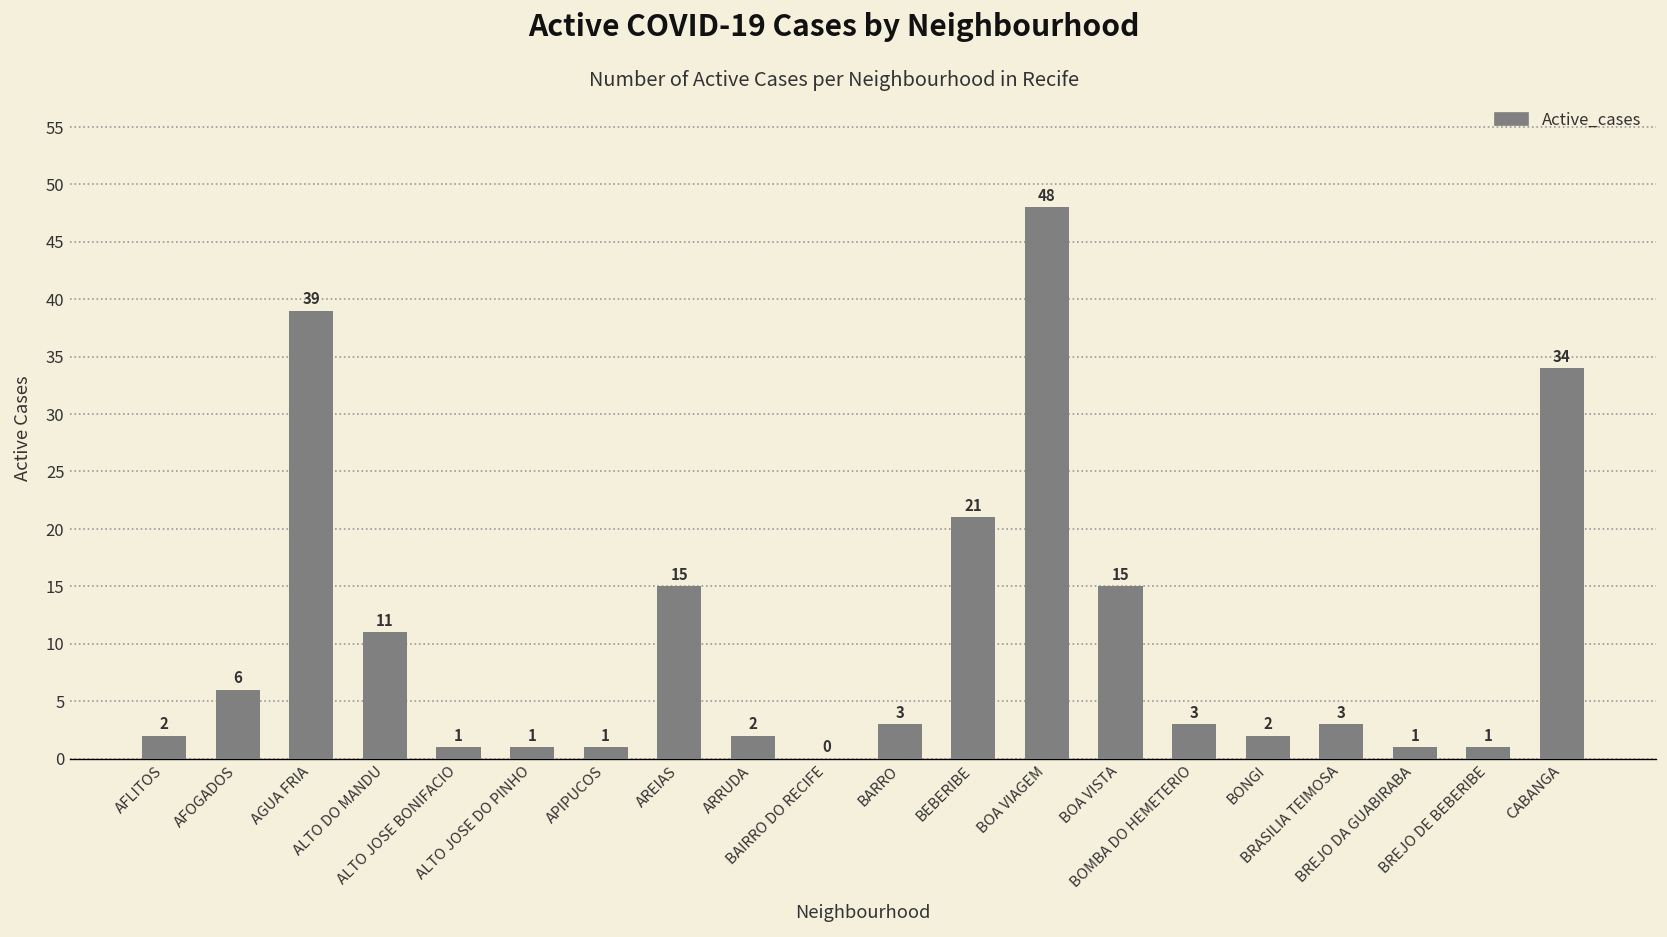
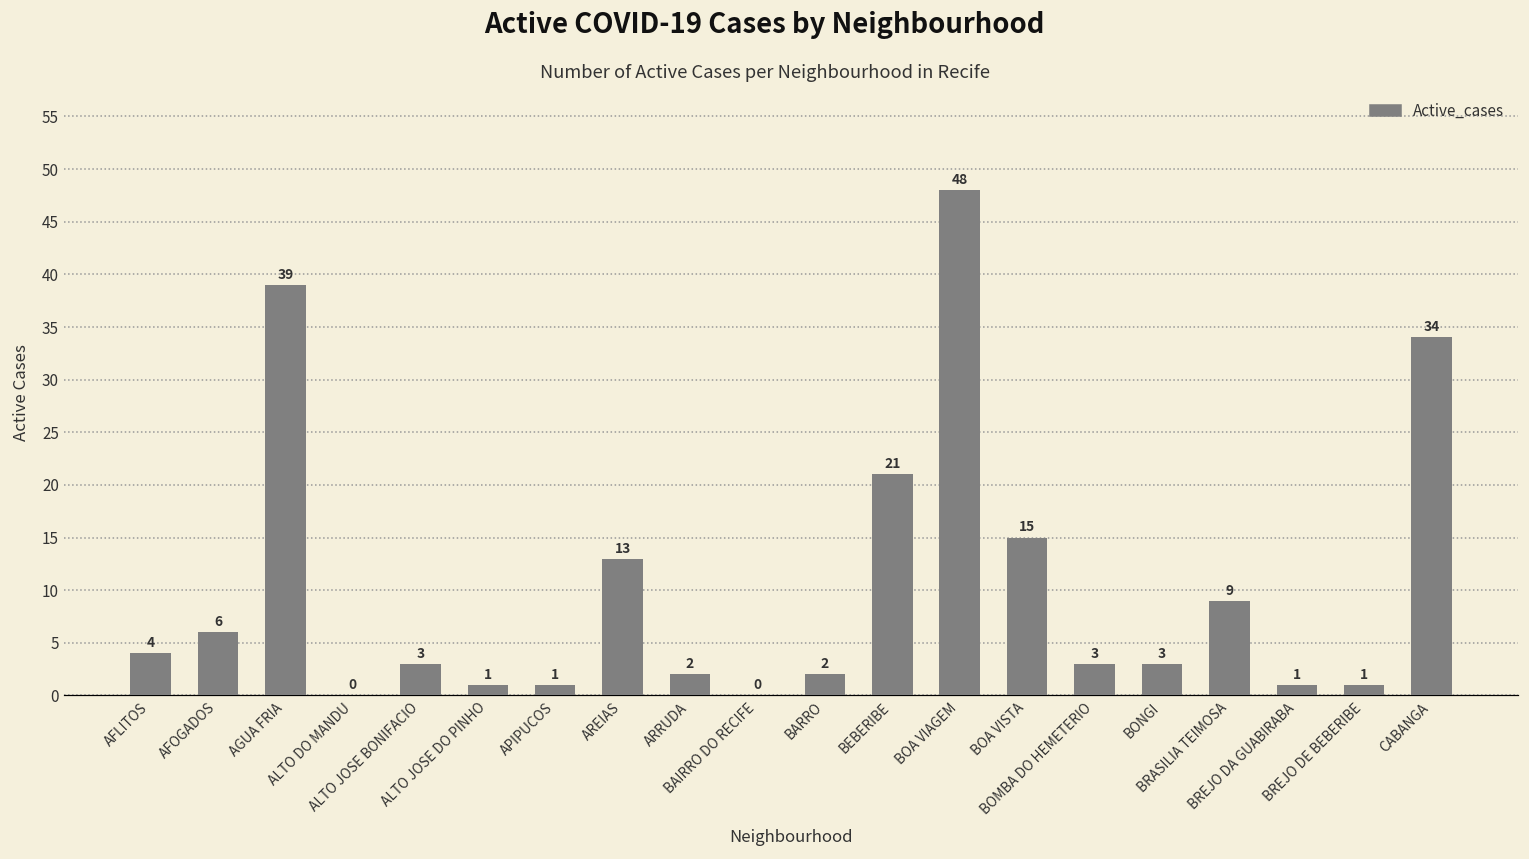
AFLITOS: 2 -> 4
ALTO DO MANDU: 11 -> 0
ALTO JOSE BONIFACIO: 1 -> 3
AREIAS: 15 -> 13
BARRO: 3 -> 2
BONGI: 2 -> 3
BRASILIA TEIMOSA: 3 -> 9
